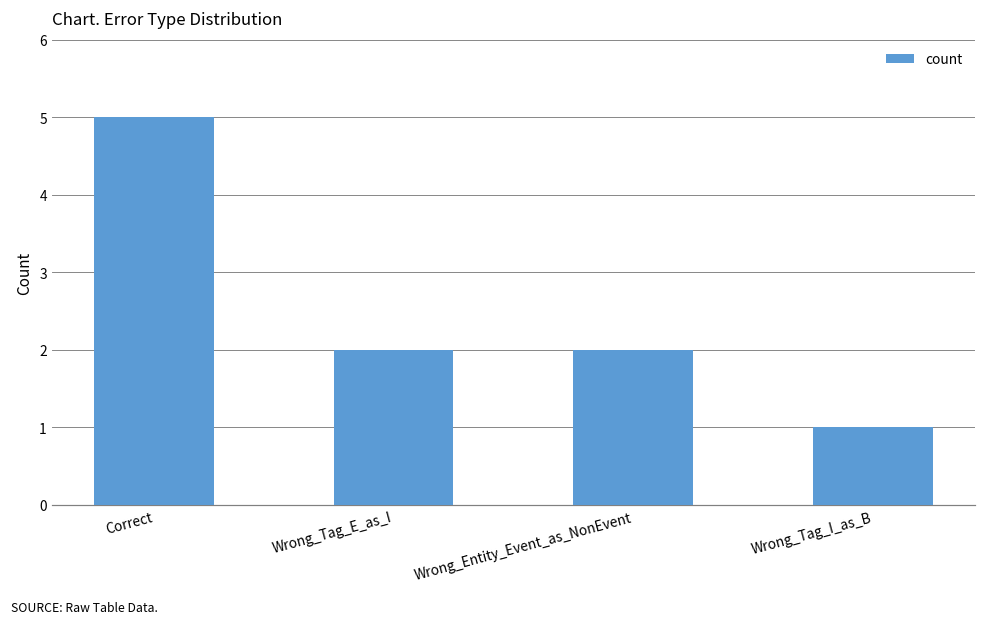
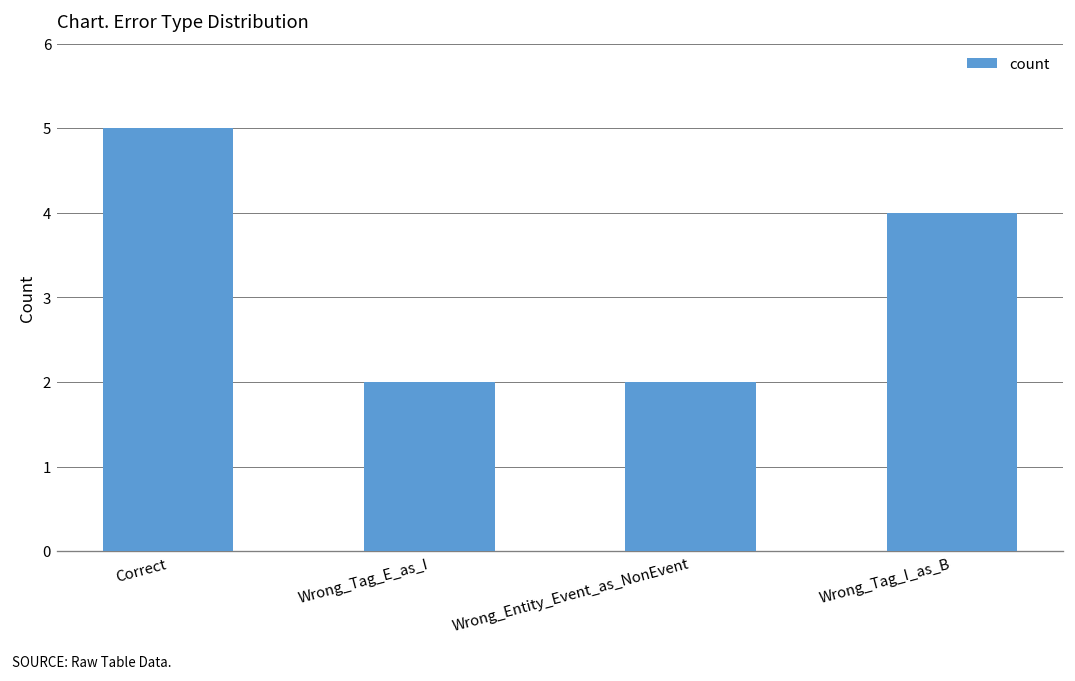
Wrong_Tag_I_as_B: 1 -> 4
